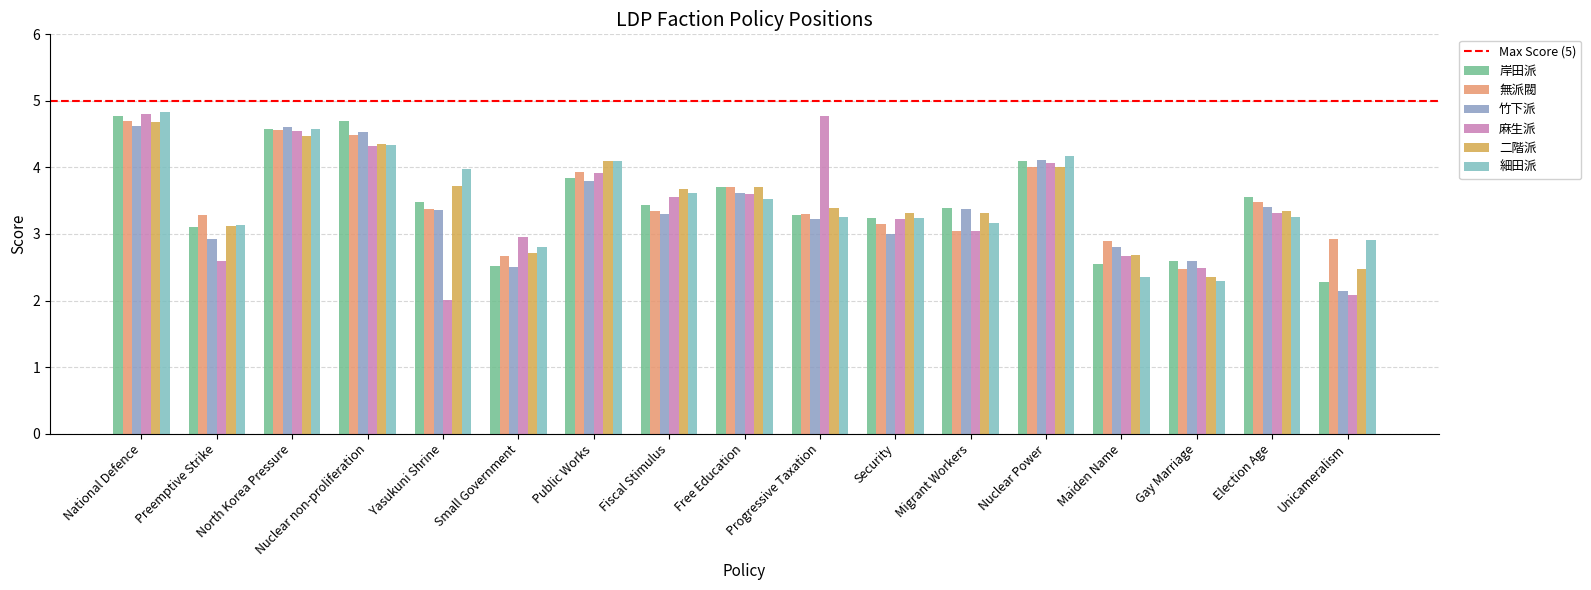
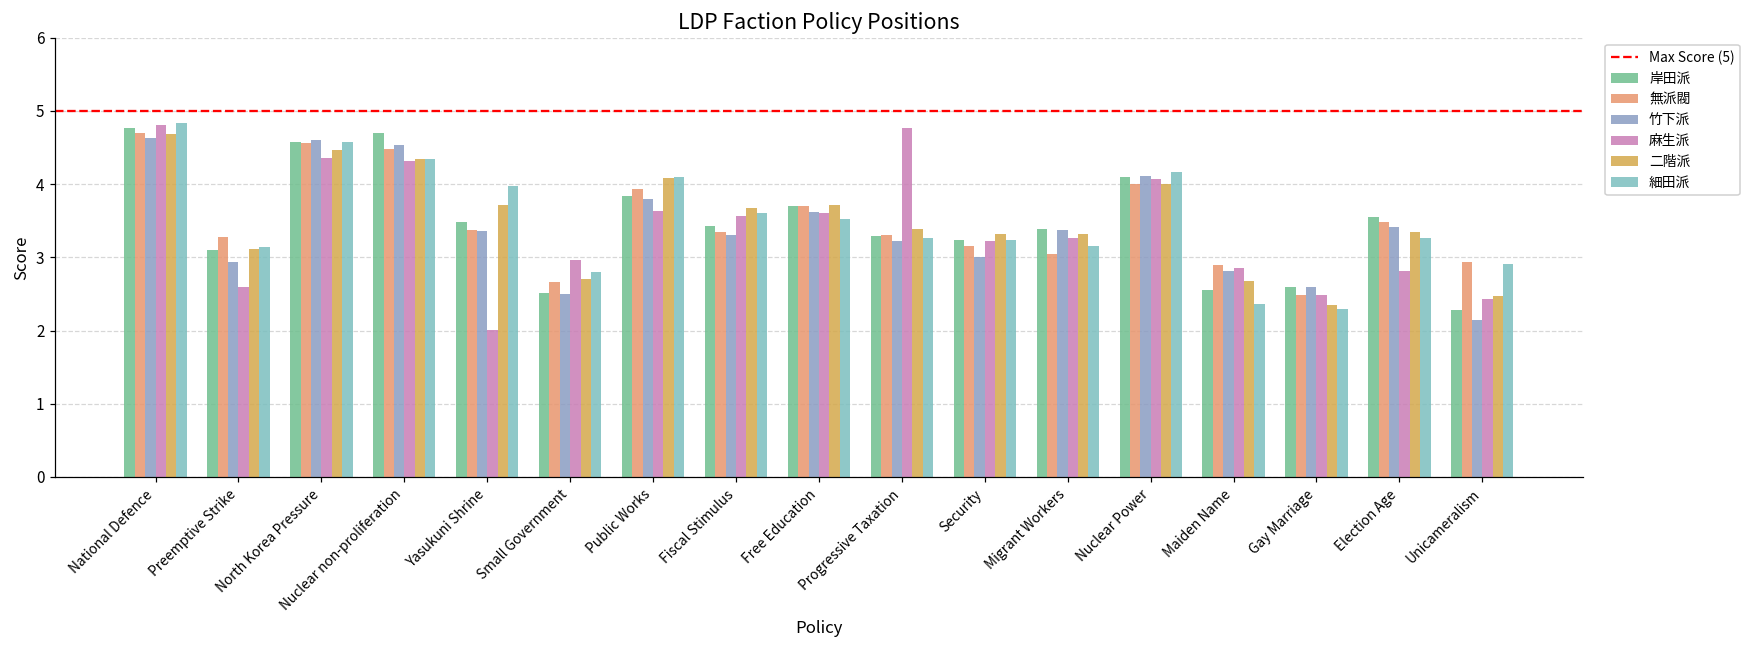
麻生派, North Korea Pressure: 4.6 -> 4.4
麻生派, Public Works: 3.9 -> 3.6
麻生派, Migrant Workers: 3.1 -> 3.3
麻生派, Maiden Name: 2.7 -> 2.9
麻生派, Election Age: 3.3 -> 2.8
麻生派, Unicameralism: 2.1 -> 2.4
